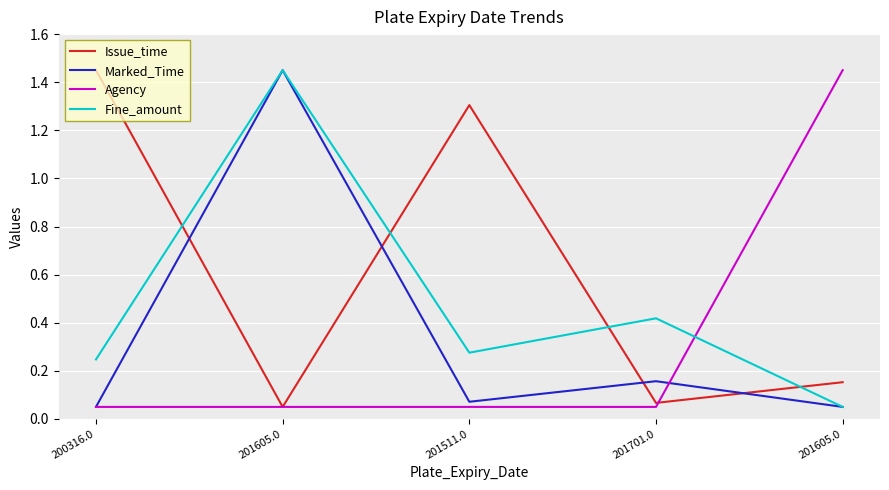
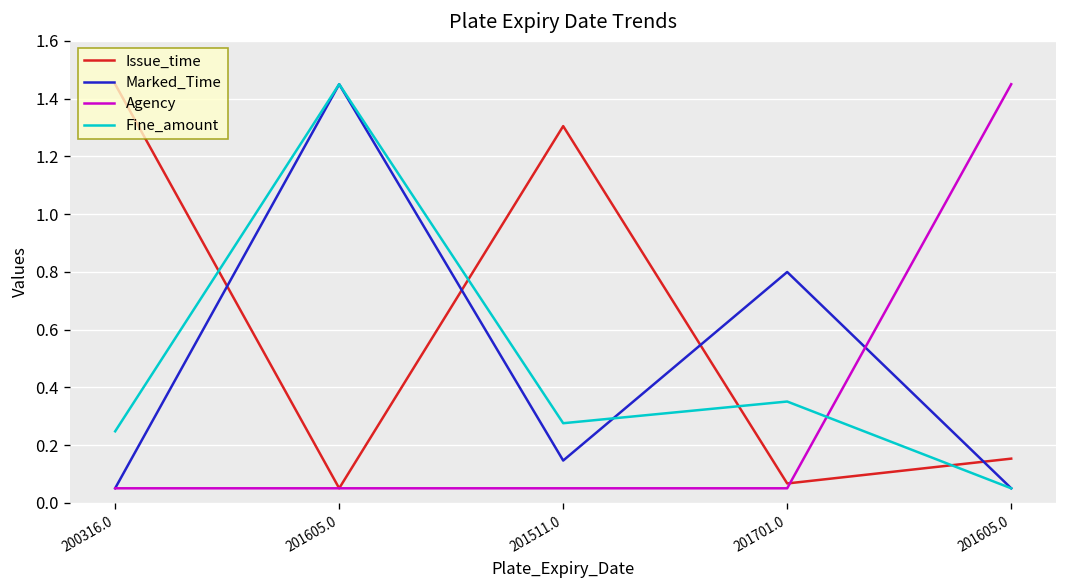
Marked_Time, 201511.0: 0.07 -> 0.15
Marked_Time, 201701.0: 0.16 -> 0.80
Fine_amount, 201701.0: 0.42 -> 0.35
